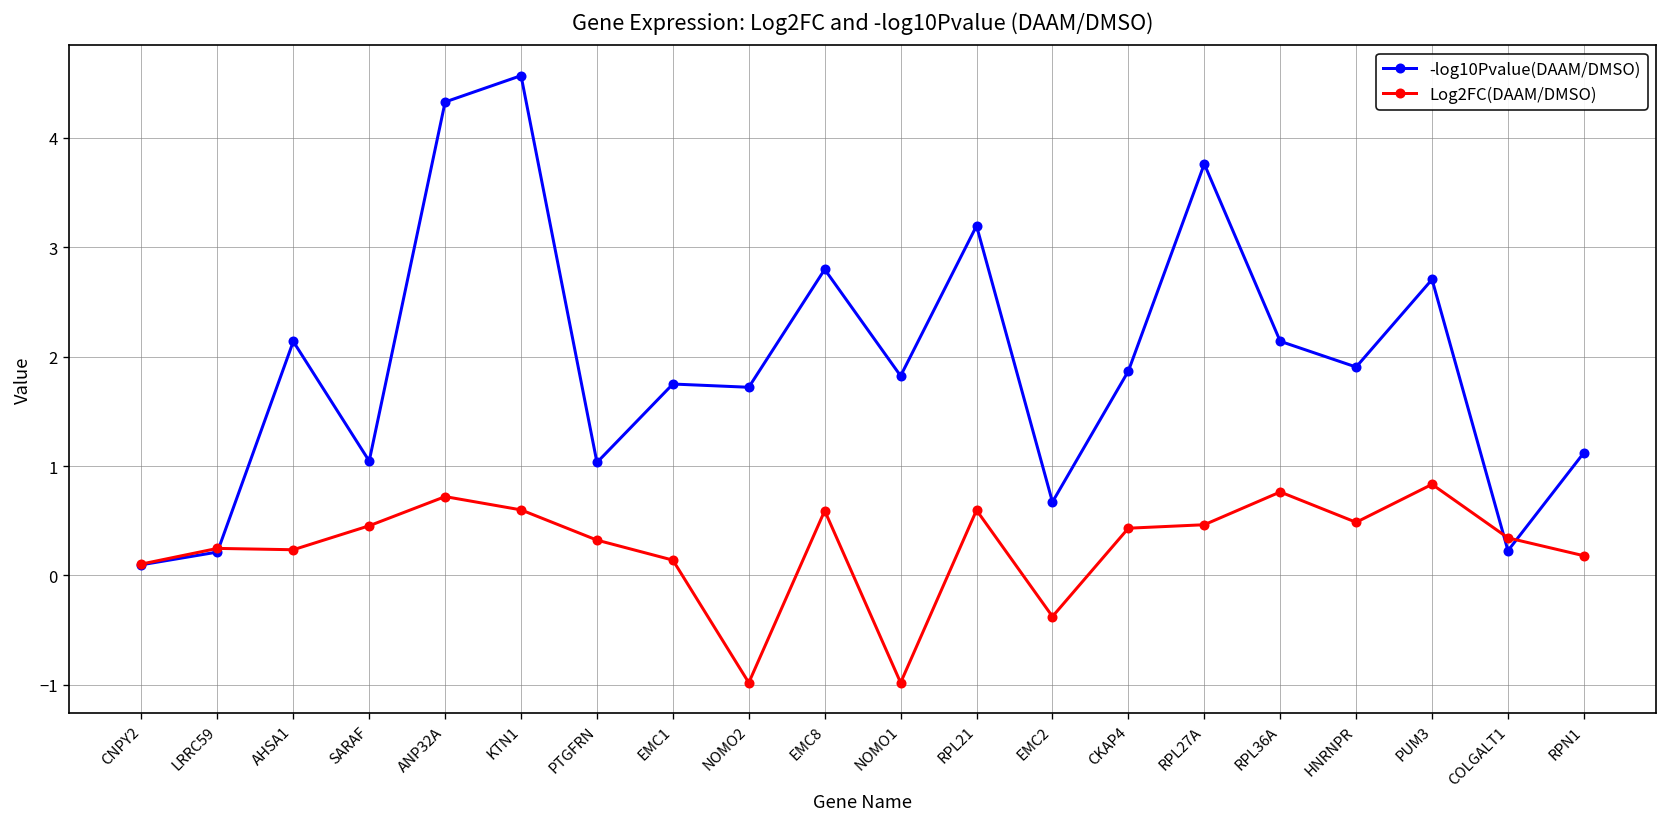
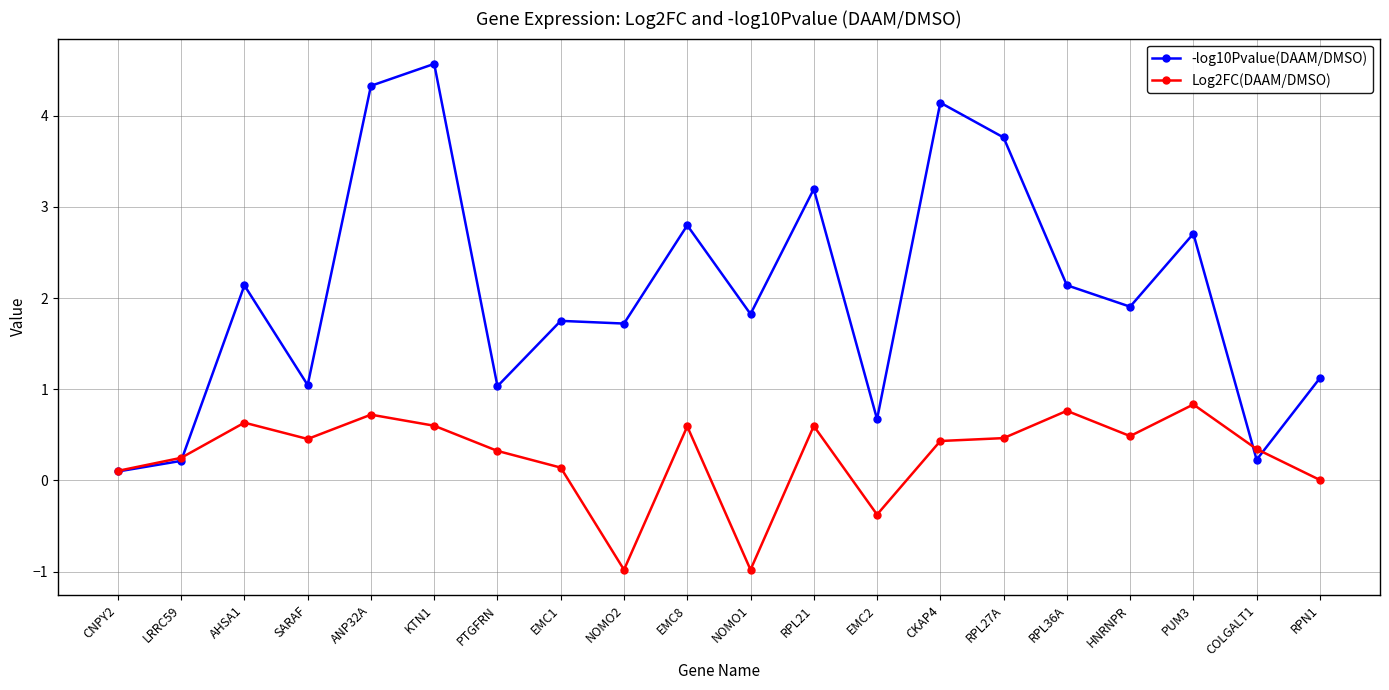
Log2FC(DAAM/DMSO), AHSA1: 0.2 -> 0.6
-log10Pvalue(DAAM/DMSO), CKAP4: 1.9 -> 4.1
Log2FC(DAAM/DMSO), RPN1: 0.2 -> 0.0
